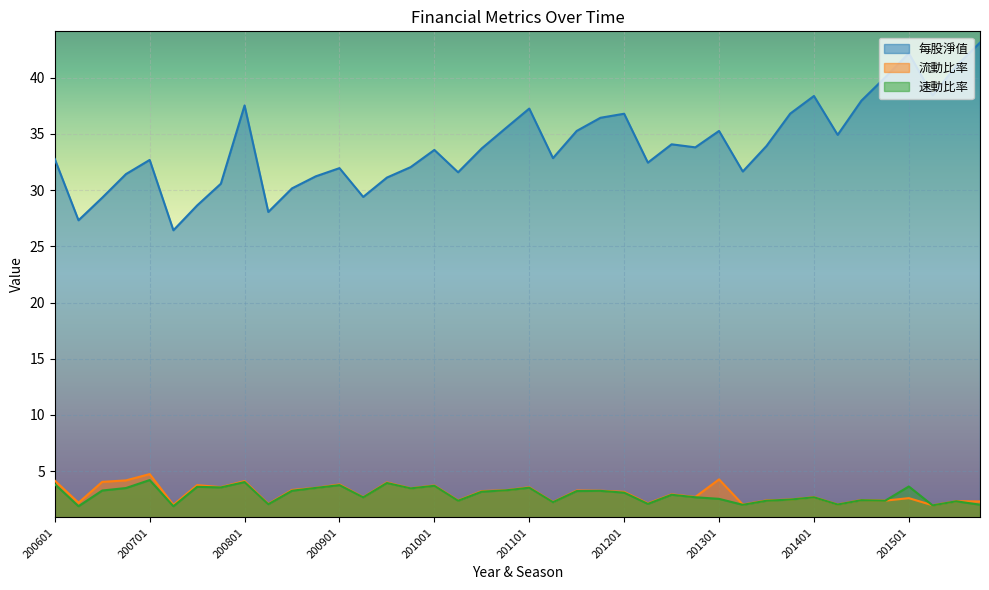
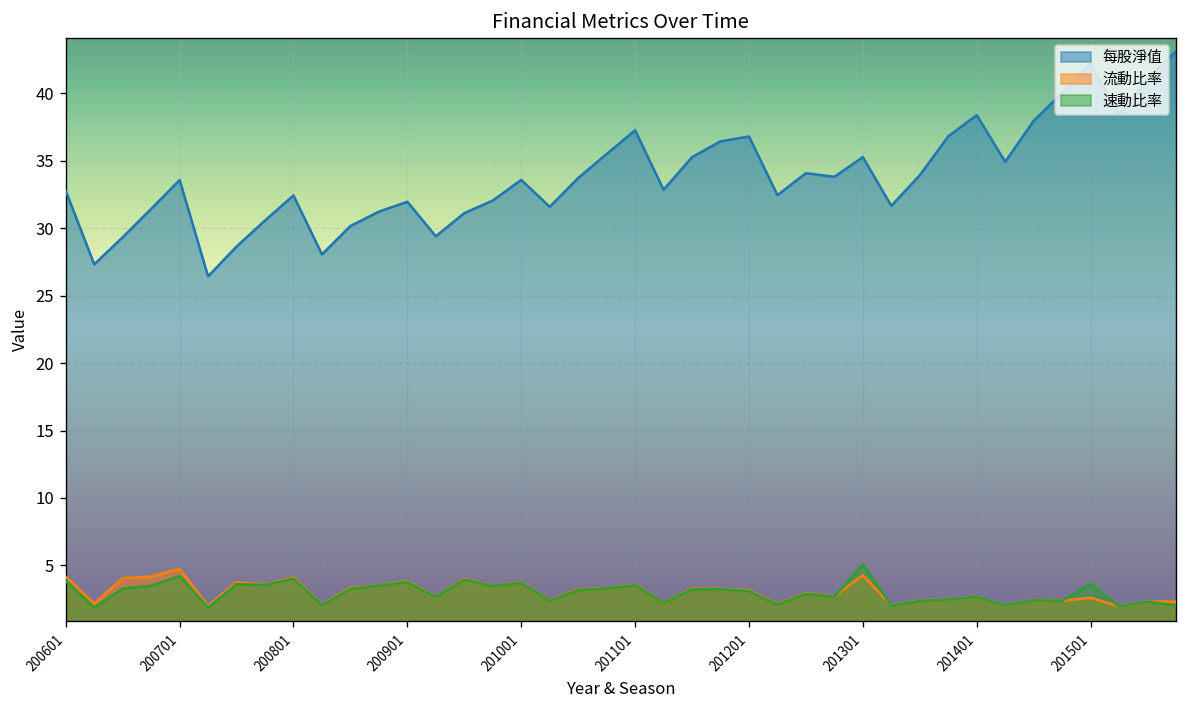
每股淨值, 200701: 32.7 -> 33.6
每股淨值, 200801: 37.5 -> 32.4
速動比率, 201301: 2.5 -> 5.1
